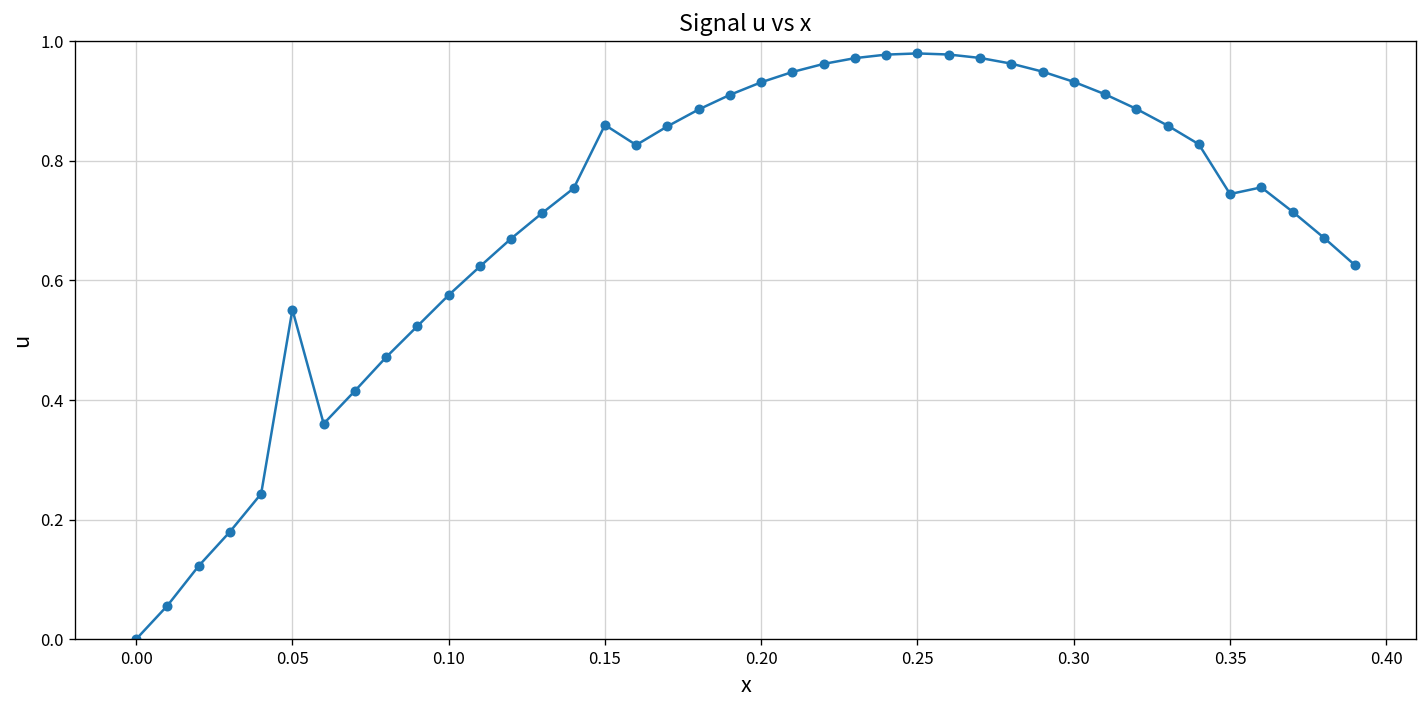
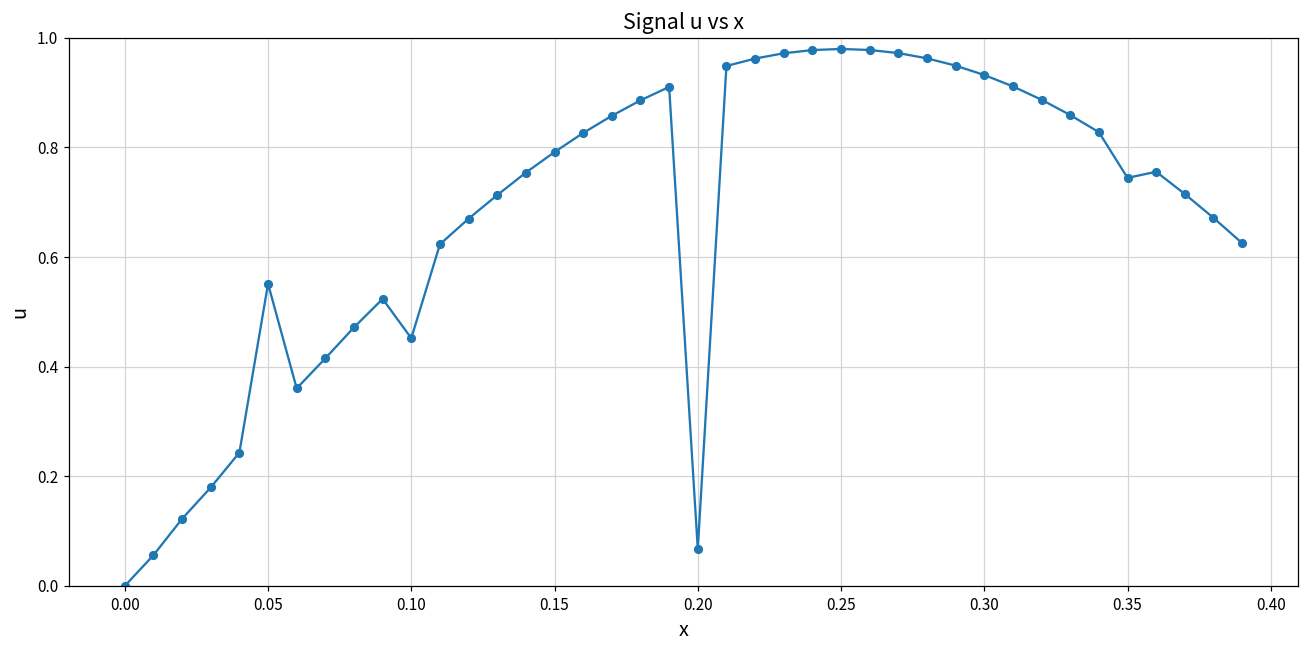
0.10: 0.58 -> 0.45
0.15: 0.86 -> 0.79
0.20: 0.93 -> 0.07
